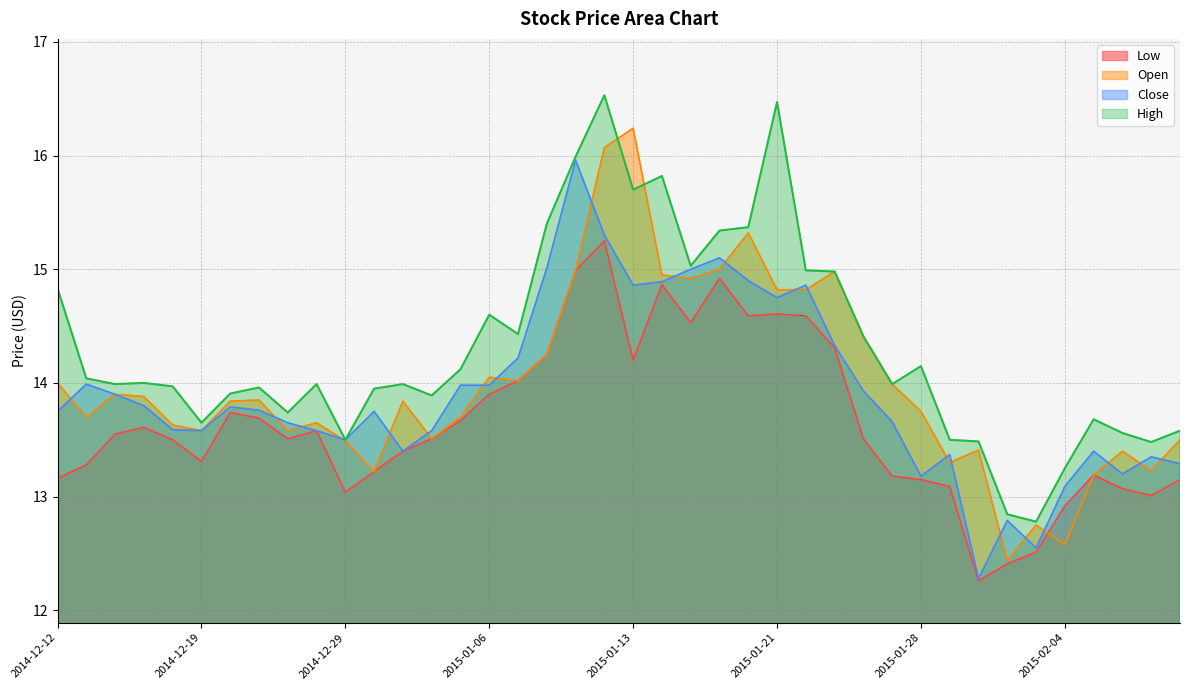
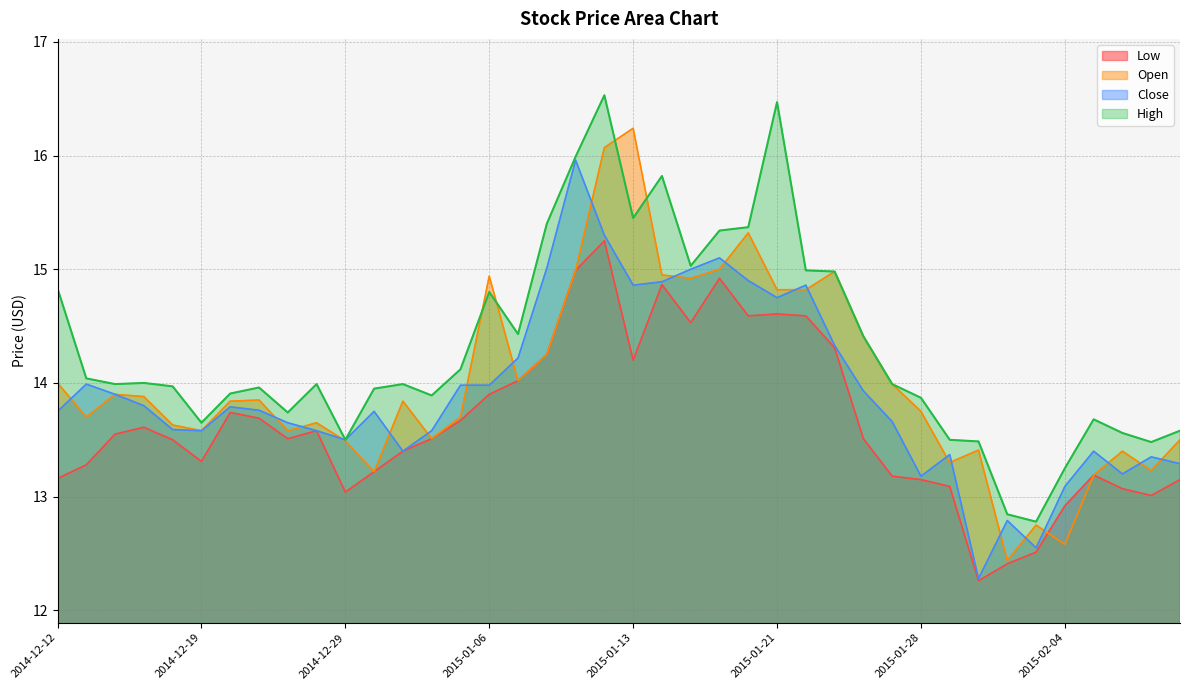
Open, 2015-01-06: 14.05 -> 14.94
High, 2015-01-06: 14.6 -> 14.8
High, 2015-01-13: 15.70 -> 15.45
High, 2015-01-28: 14.15 -> 13.87
